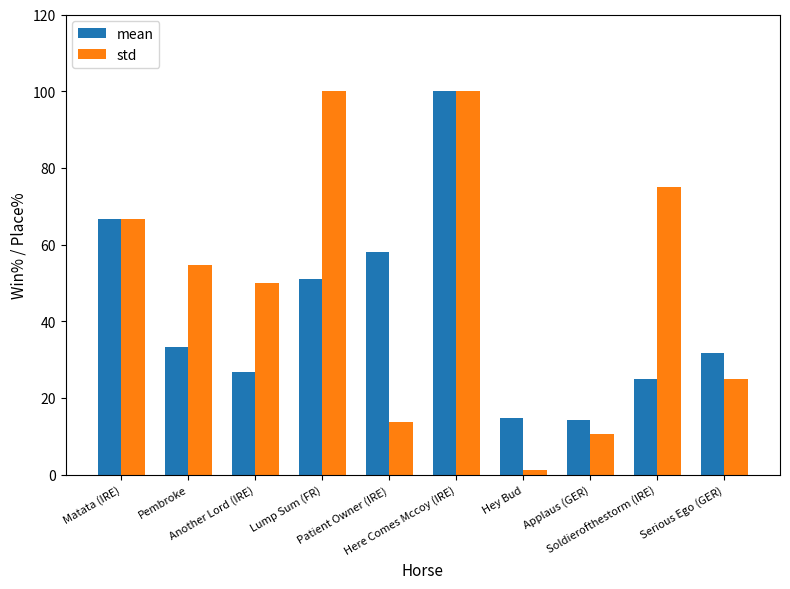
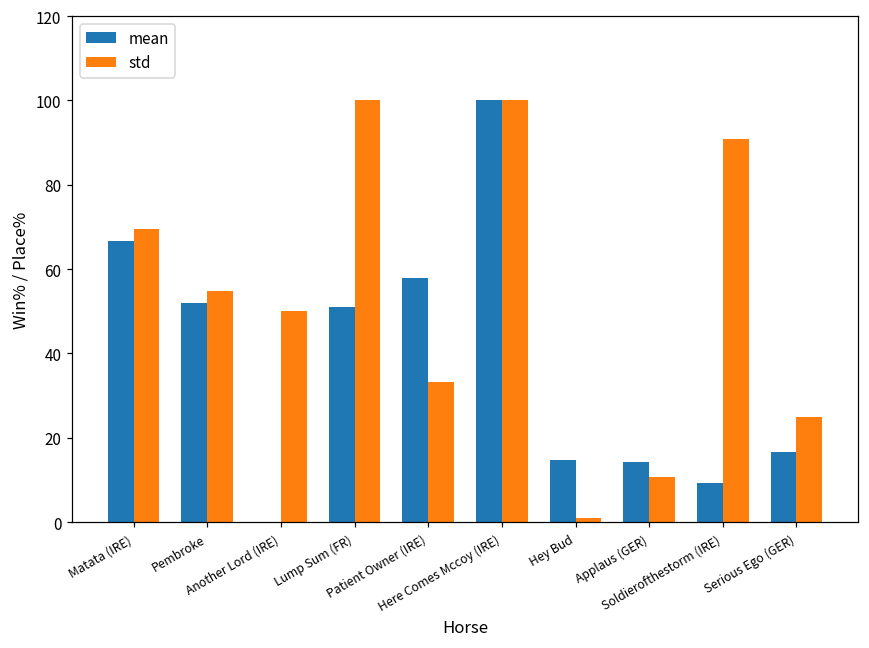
std, Matata (IRE): 67 -> 70
mean, Pembroke: 33 -> 52
mean, Another Lord (IRE): 27 -> 0
std, Patient Owner (IRE): 14 -> 33
mean, Soldierofthestorm (IRE): 25 -> 9
std, Soldierofthestorm (IRE): 75 -> 91
mean, Serious Ego (GER): 32 -> 17
